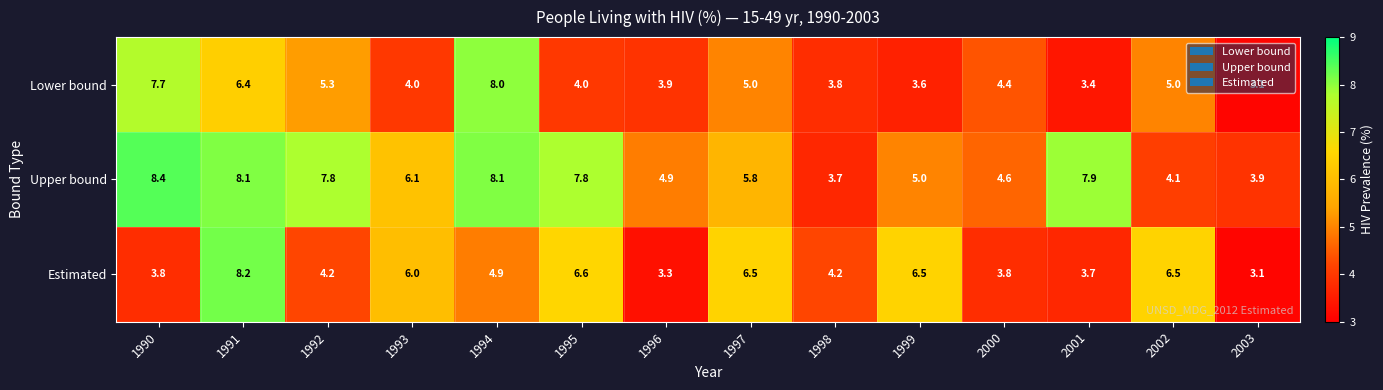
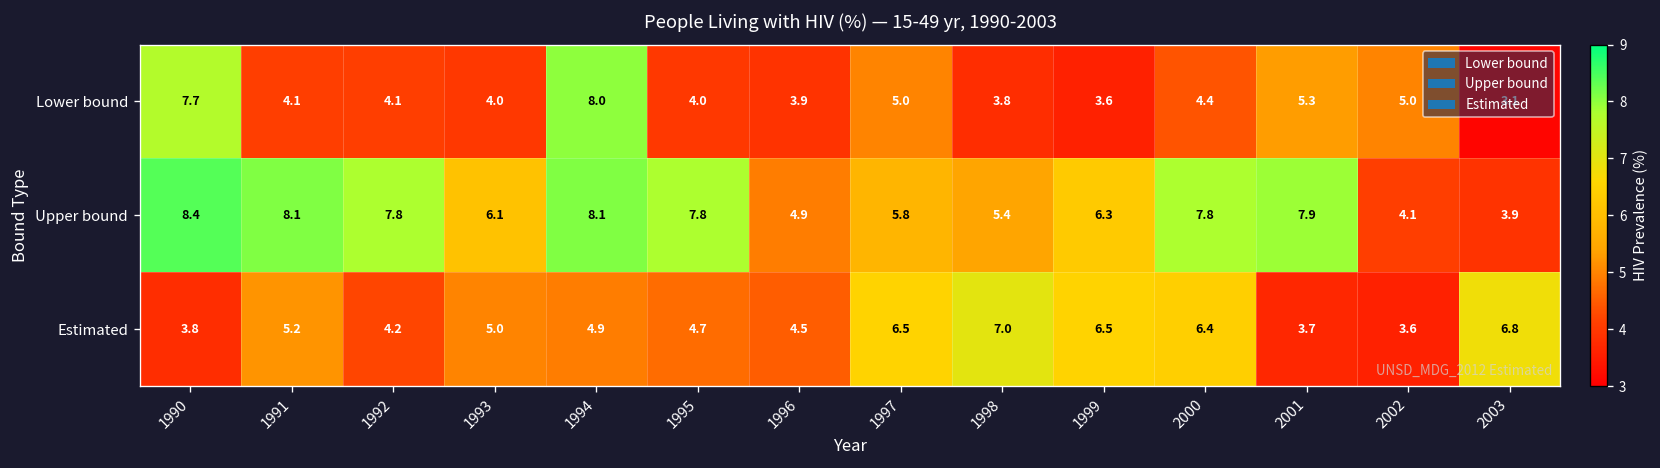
Lower bound, 1991: 6.4 -> 4.1
Lower bound, 1992: 5.3 -> 4.1
Lower bound, 2001: 3.4 -> 5.3
Upper bound, 1998: 3.7 -> 5.4
Upper bound, 1999: 5.0 -> 6.3
Upper bound, 2000: 4.6 -> 7.8
Estimated, 1991: 8.2 -> 5.2
Estimated, 1993: 6.0 -> 5.0
Estimated, 1995: 6.6 -> 4.7
Estimated, 1996: 3.3 -> 4.5
Estimated, 1998: 4.2 -> 7.0
Estimated, 2000: 3.8 -> 6.4
Estimated, 2002: 6.5 -> 3.6
Estimated, 2003: 3.1 -> 6.8
